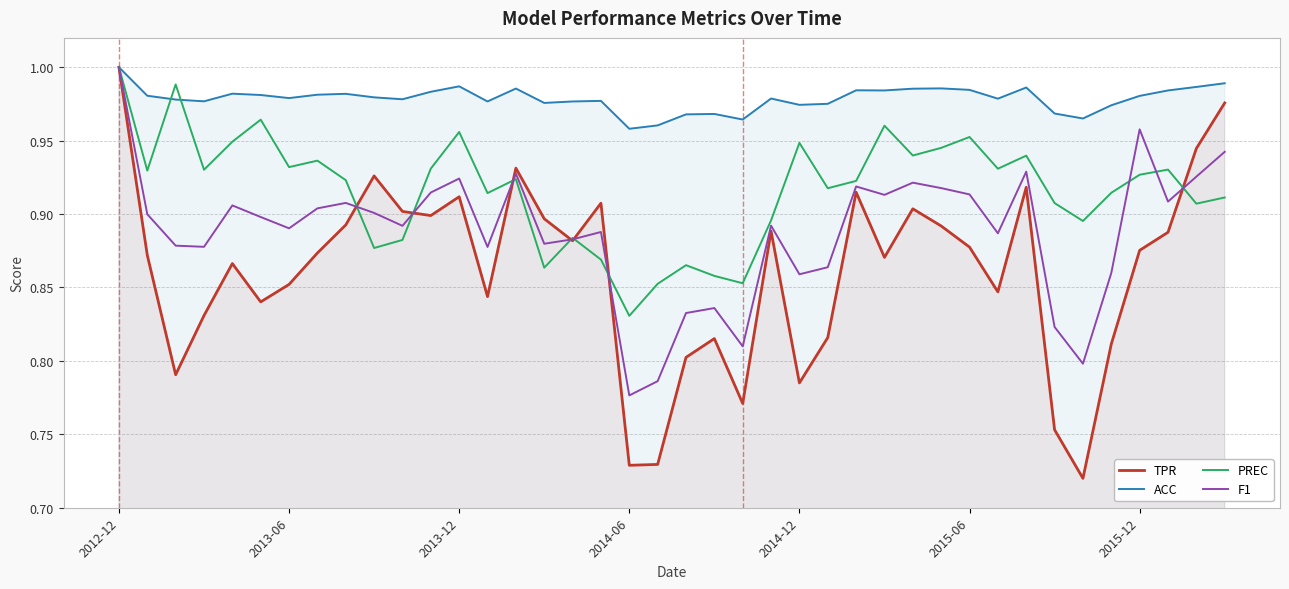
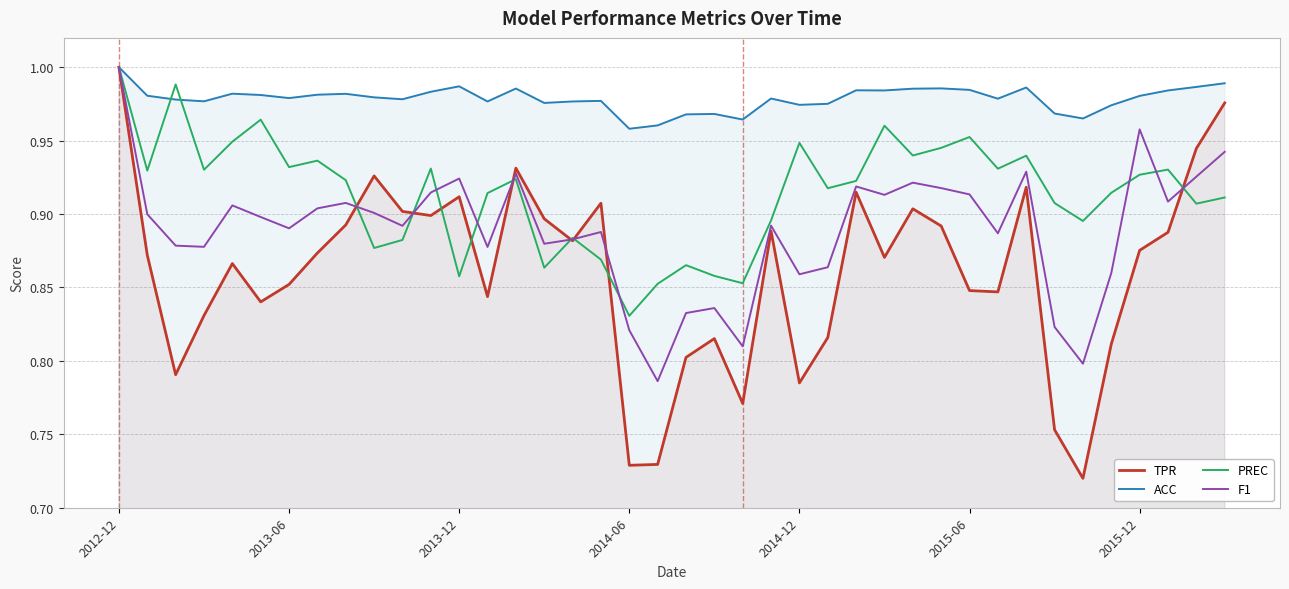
PREC, 2013-12: 0.956 -> 0.858
F1, 2014-06: 0.777 -> 0.821
TPR, 2015-06: 0.878 -> 0.848
